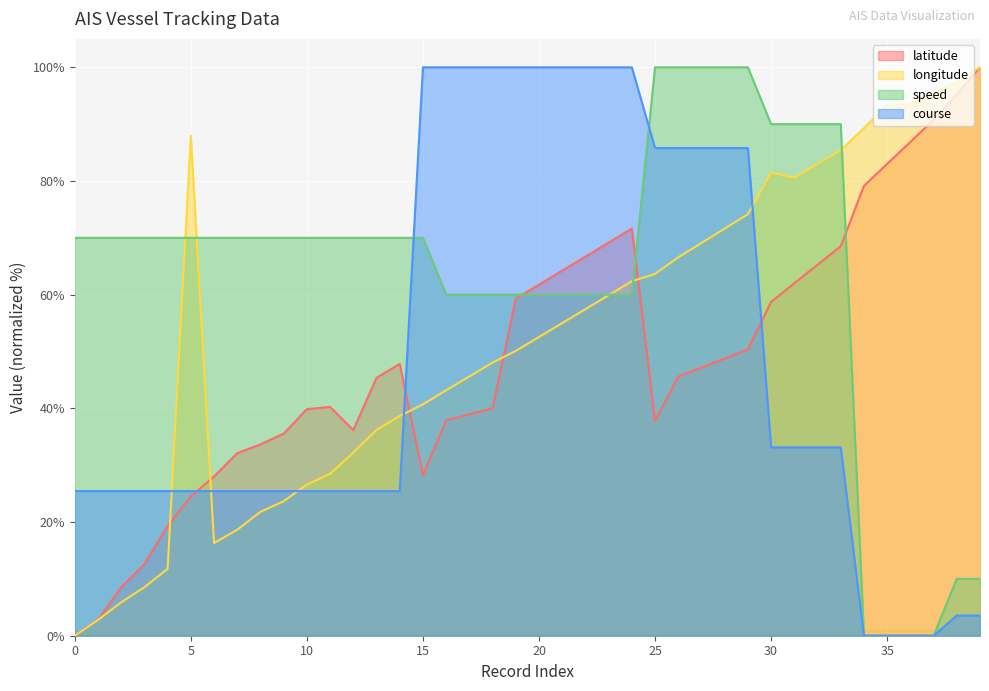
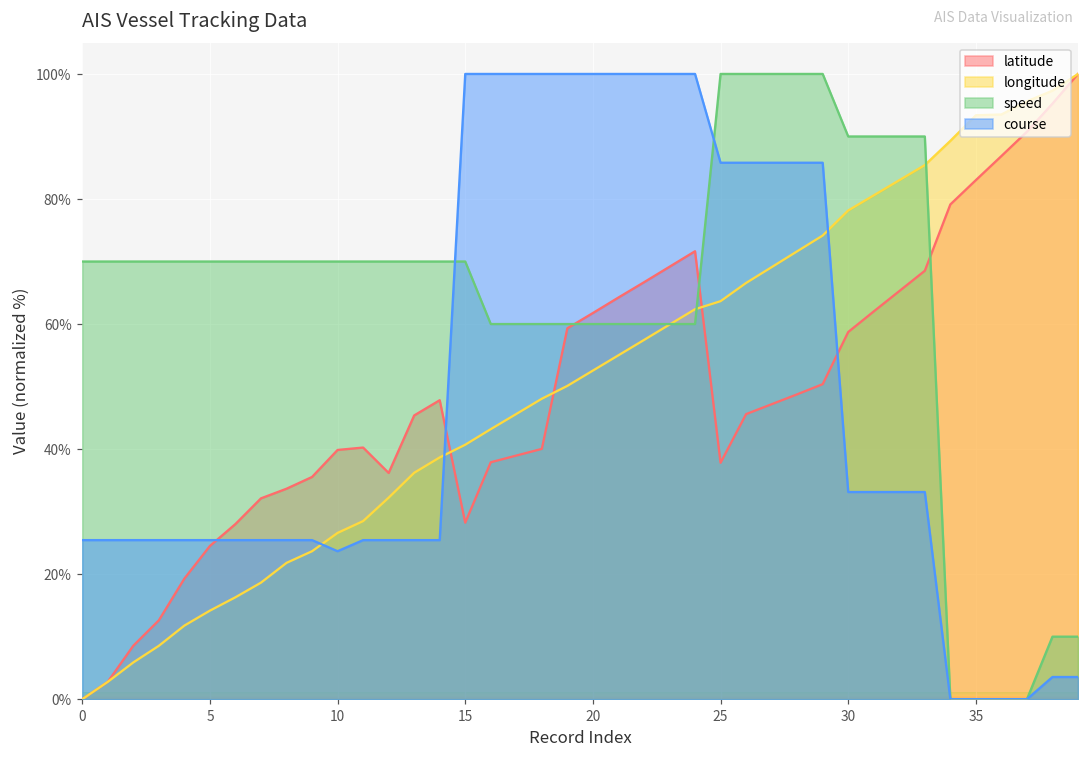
longitude, 5: 88% -> 14%
course, 10: 25% -> 24%
longitude, 30: 81% -> 78%
